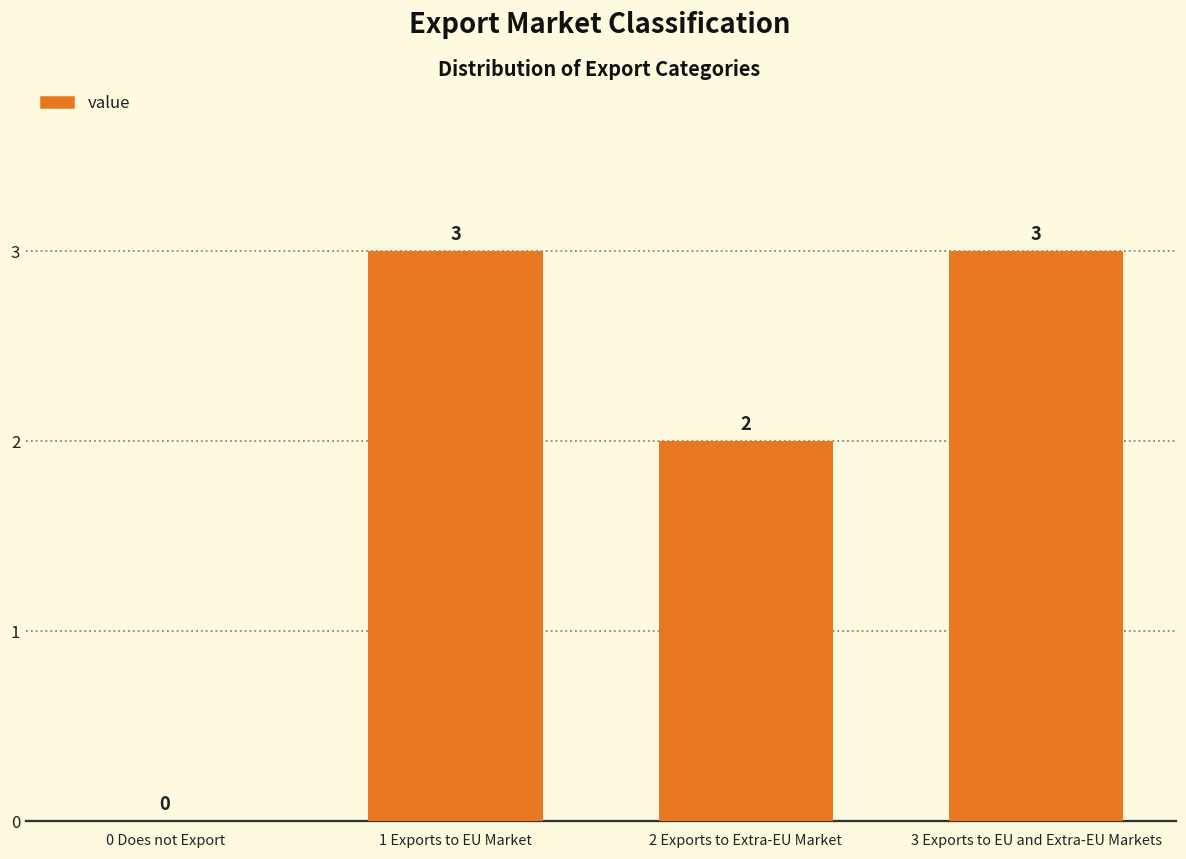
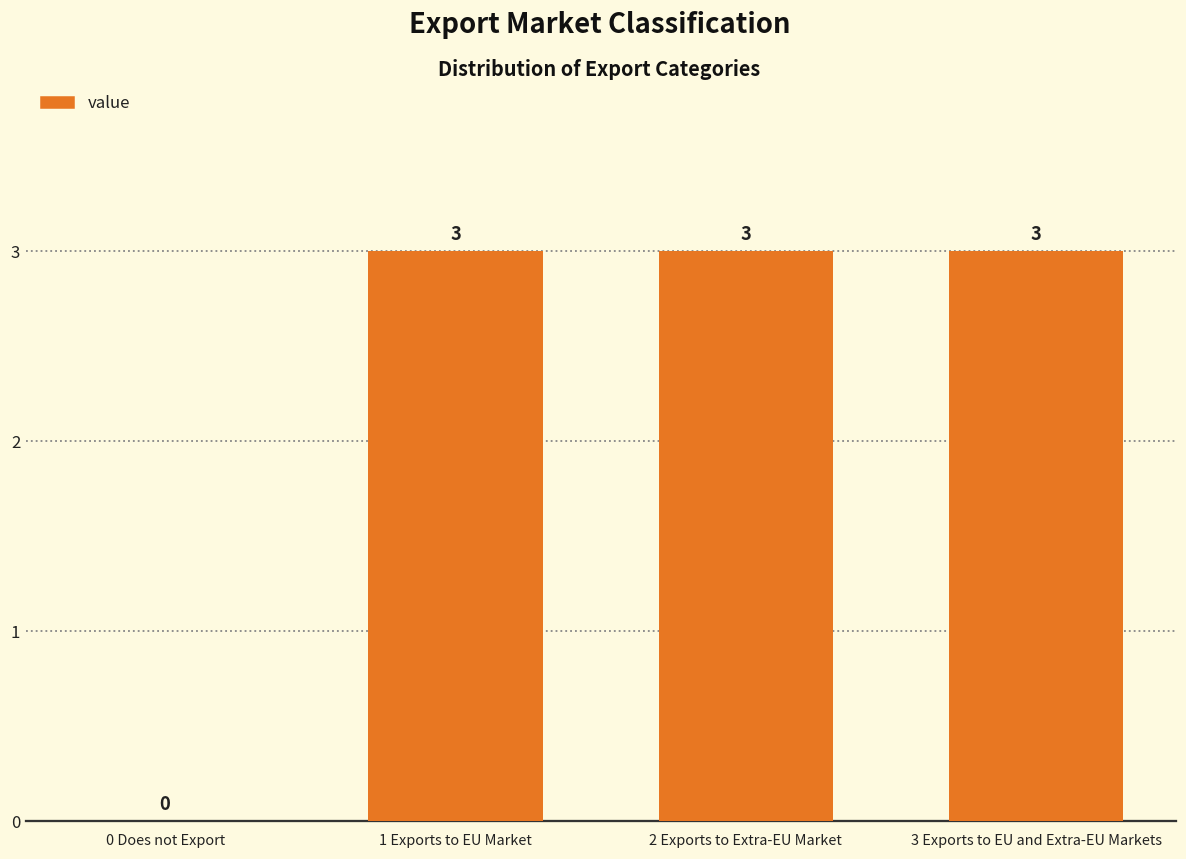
2 Exports to Extra-EU Market: 2 -> 3
